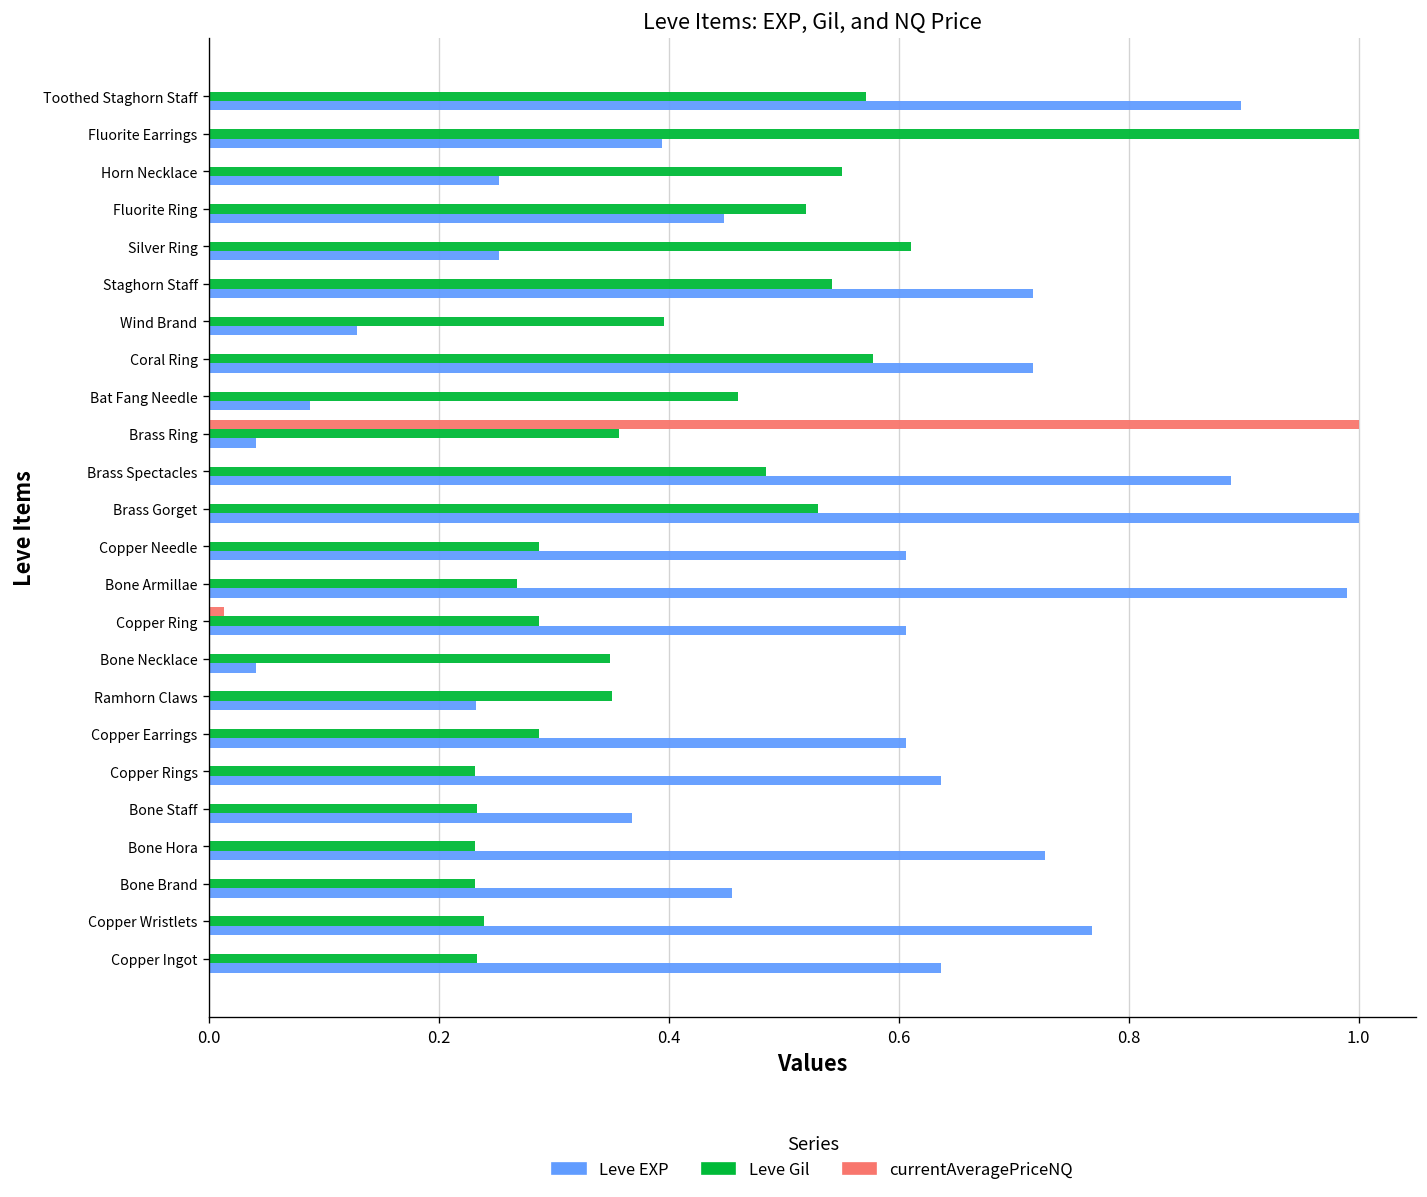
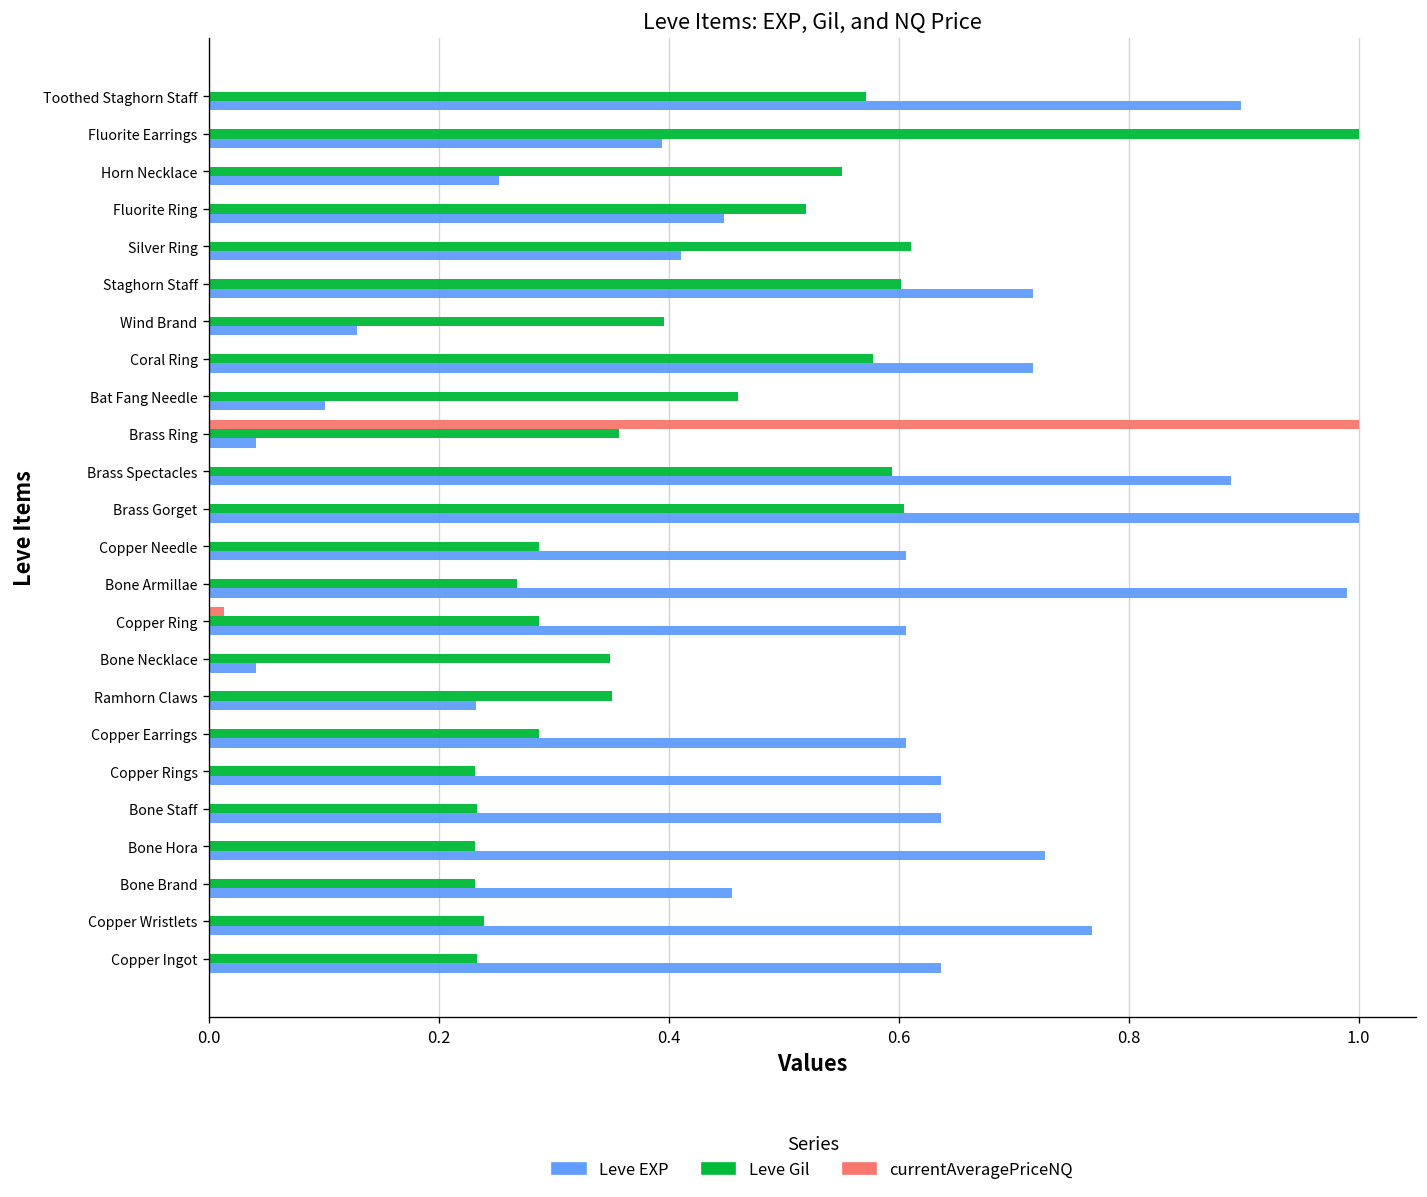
Leve EXP, Silver Ring: 0.25 -> 0.41
Leve Gil, Staghorn Staff: 0.54 -> 0.60
Leve EXP, Bat Fang Needle: 0.09 -> 0.10
Leve Gil, Brass Spectacles: 0.48 -> 0.59
Leve Gil, Brass Gorget: 0.53 -> 0.60
Leve EXP, Bone Staff: 0.37 -> 0.64
